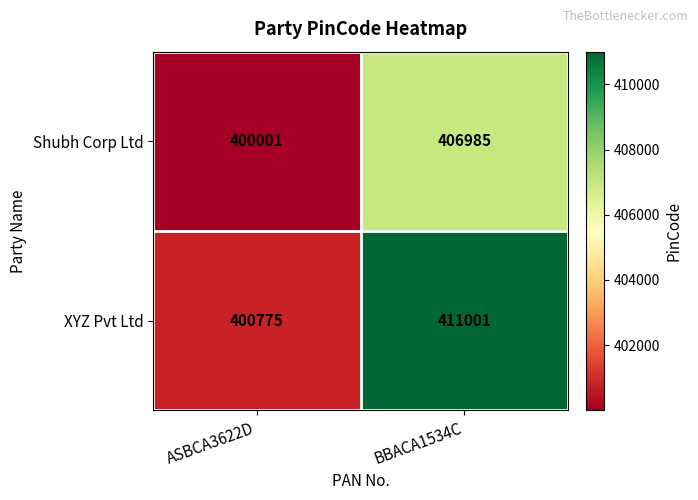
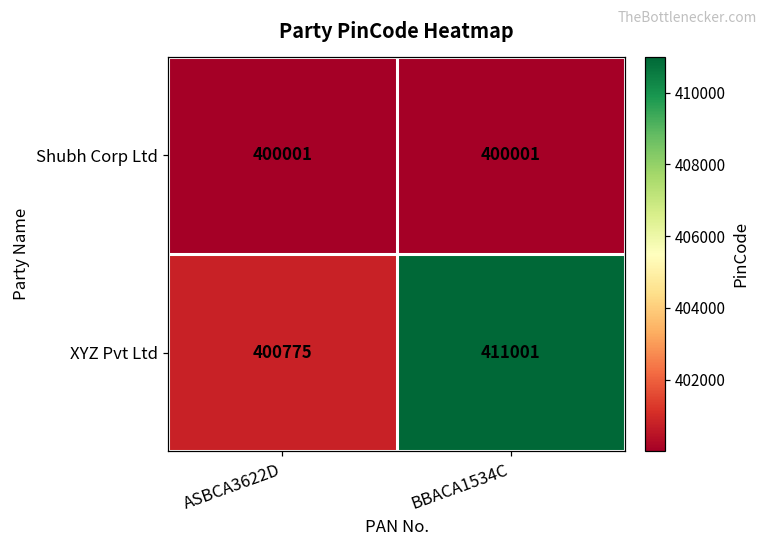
Shubh Corp Ltd, BBACA1534C: 406985 -> 400001
